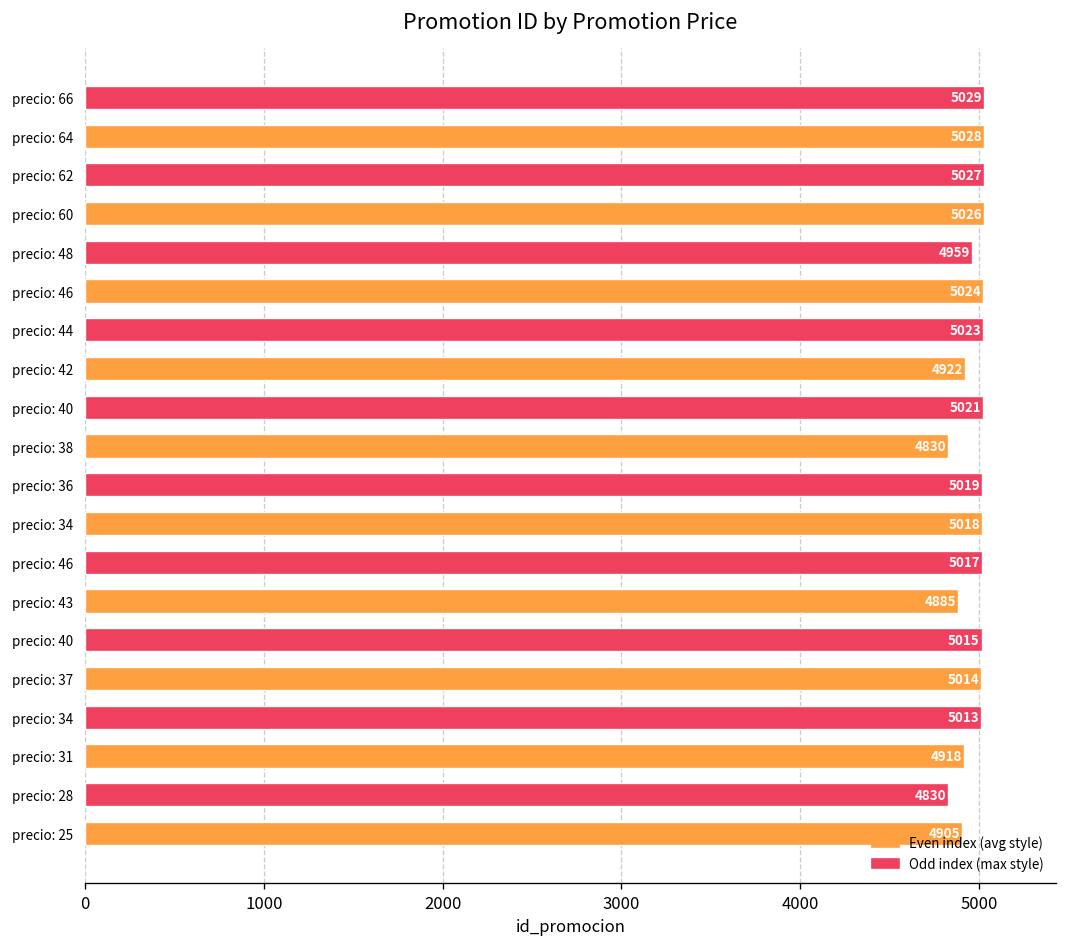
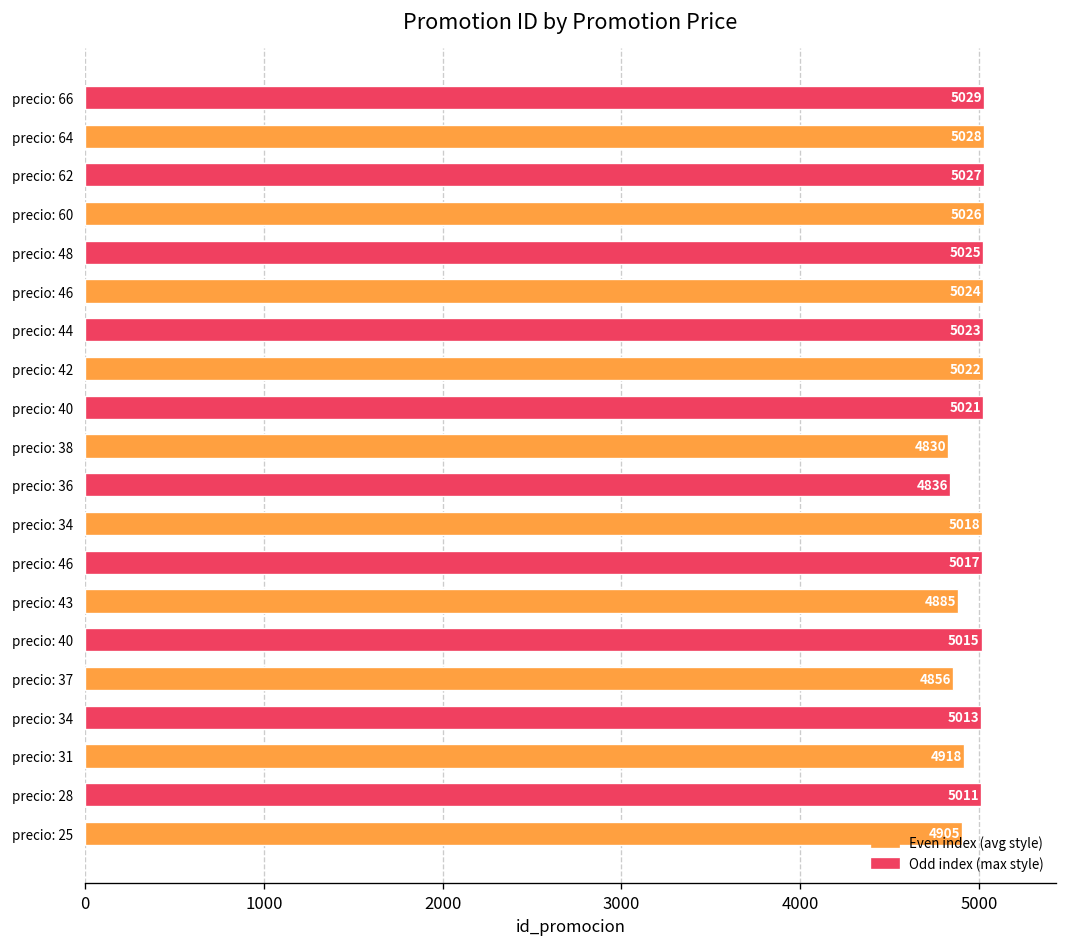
precio: 48: 4959 -> 5025
precio: 42: 4922 -> 5022
precio: 36: 5019 -> 4836
precio: 37: 5014 -> 4856
precio: 28: 4830 -> 5011
